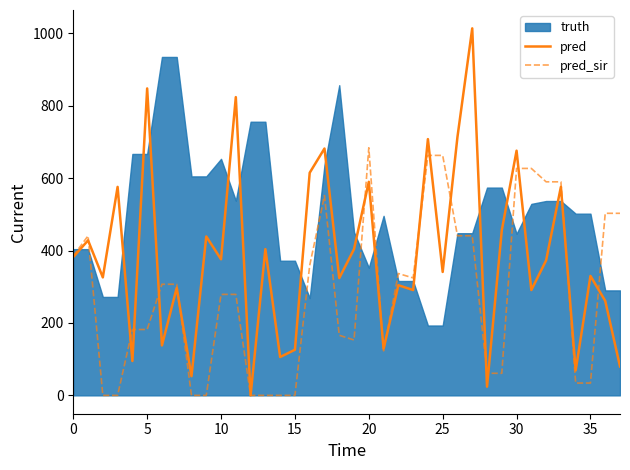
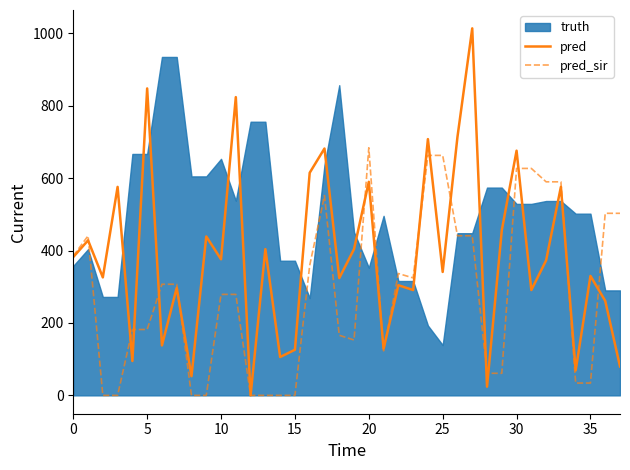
truth, 0: 400 -> 360
truth, 25: 190 -> 140
truth, 30: 450 -> 530
